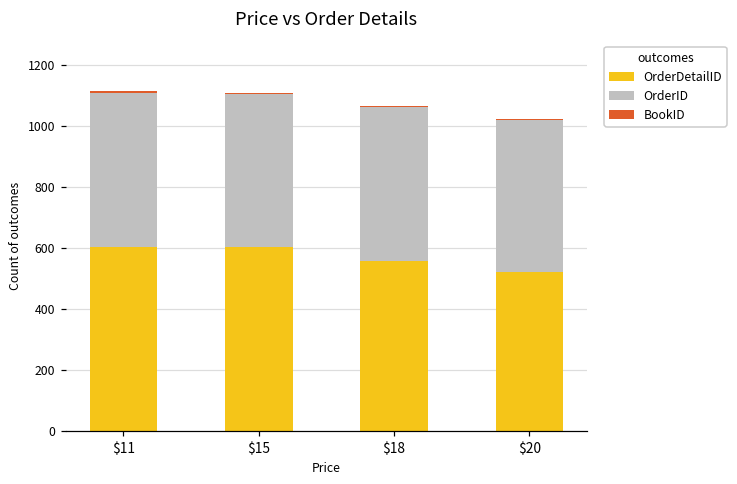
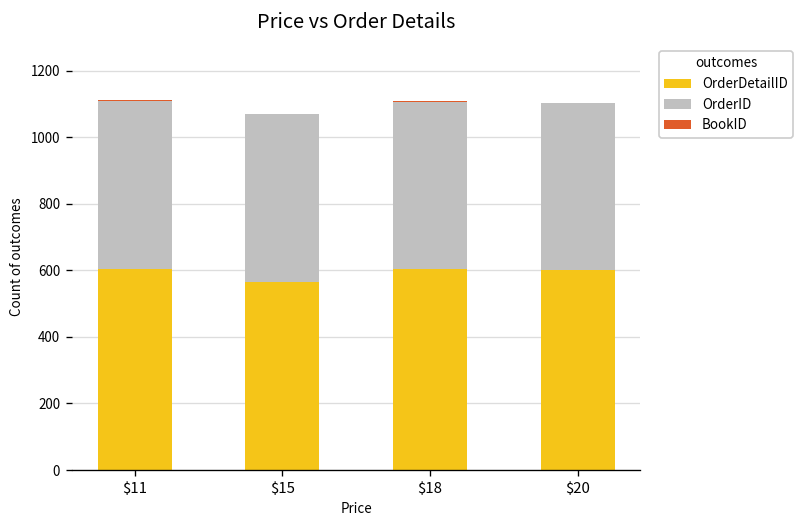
OrderDetailID, $15: 600 -> 570
OrderDetailID, $18: 560 -> 600
OrderDetailID, $20: 520 -> 600
